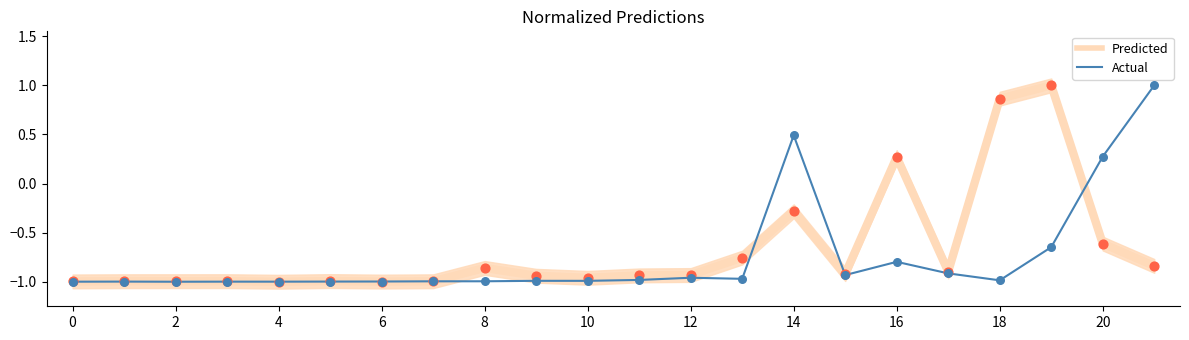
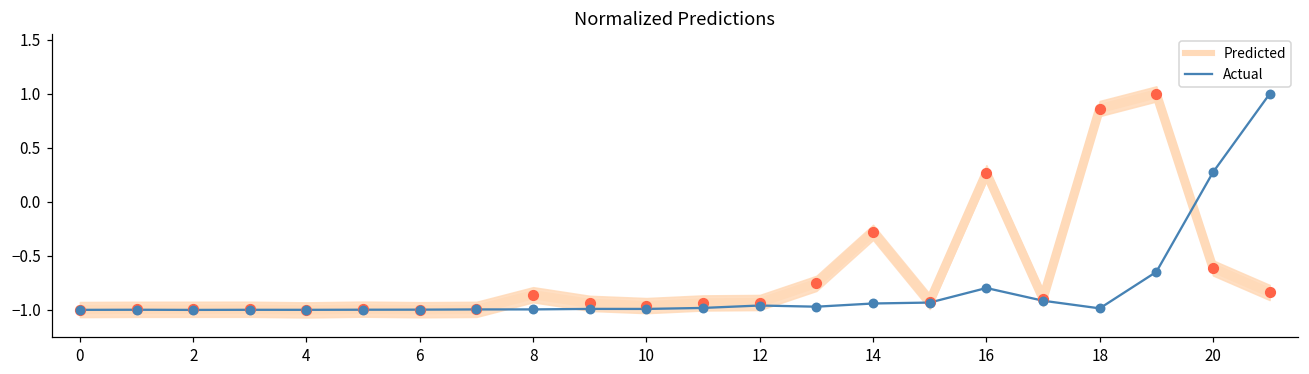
Actual, 14: 0.5 -> -0.9
